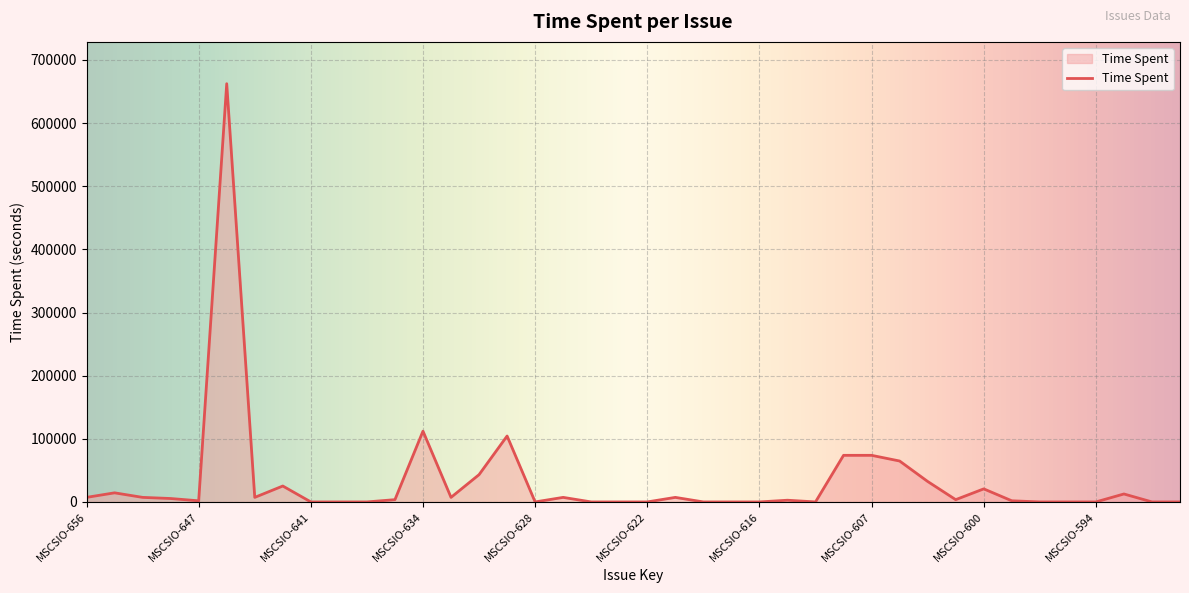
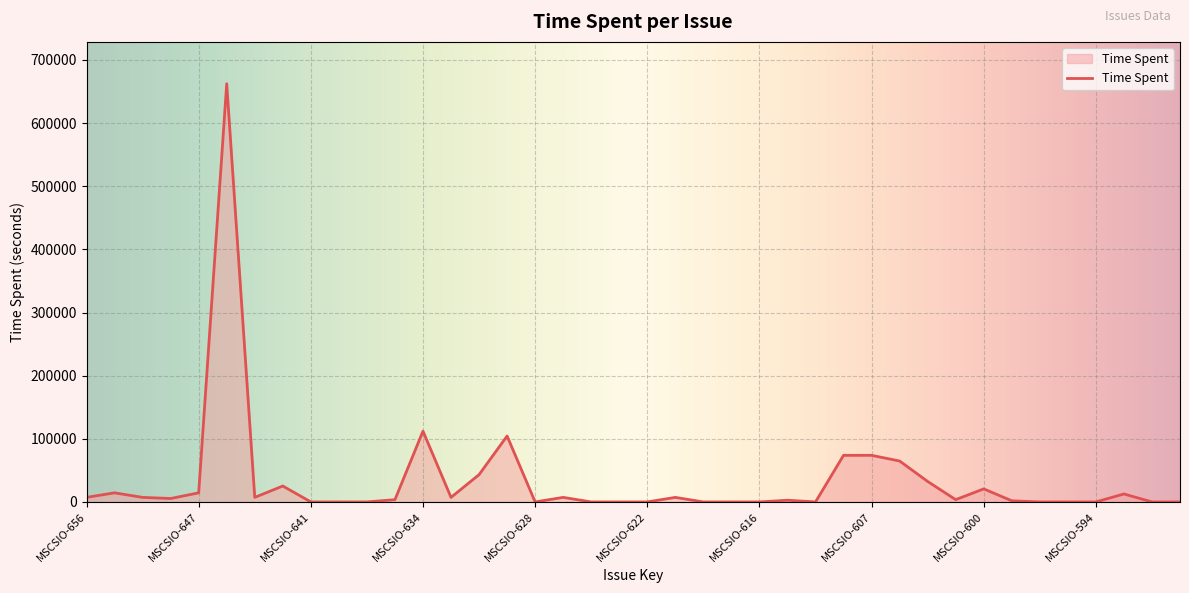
MSCSIO-647: 0 -> 10000
